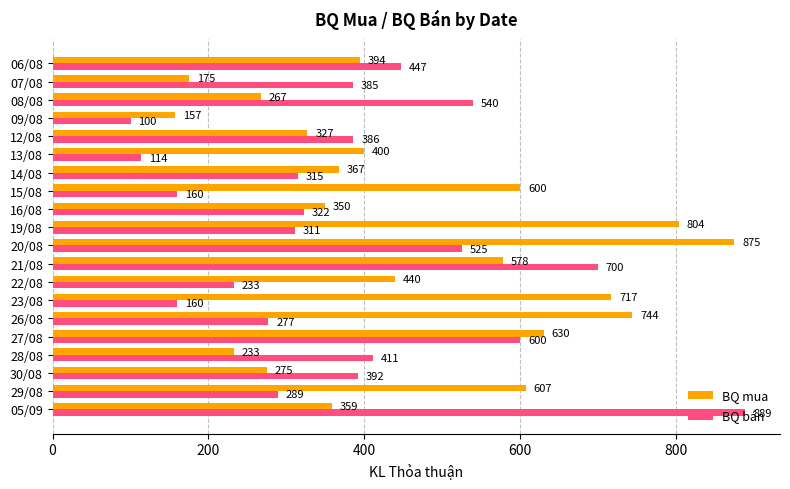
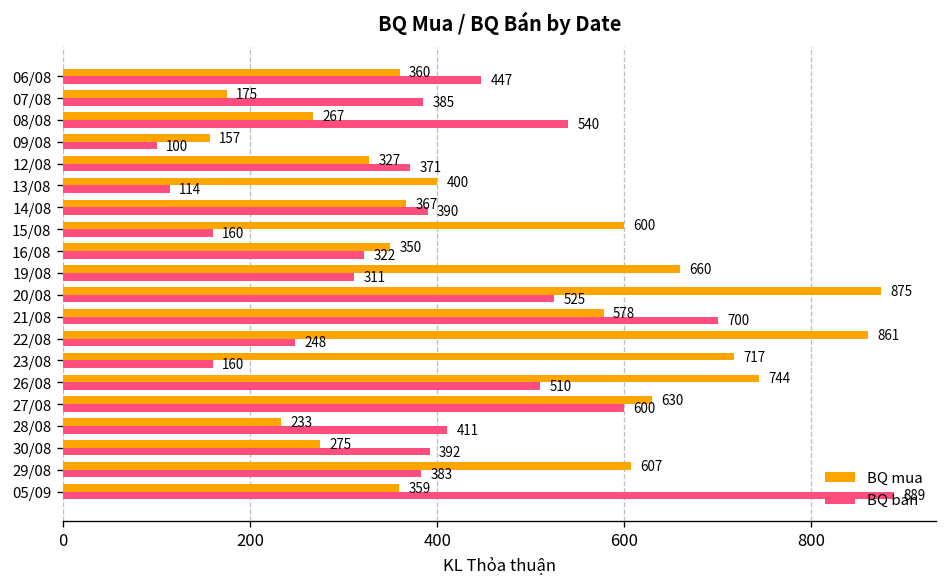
BQ mua, 06/08: 394 -> 360
BQ bán, 12/08: 386 -> 371
BQ bán, 14/08: 315 -> 390
BQ mua, 19/08: 804 -> 660
BQ mua, 22/08: 440 -> 861
BQ bán, 22/08: 233 -> 248
BQ bán, 26/08: 277 -> 510
BQ bán, 29/08: 289 -> 383
